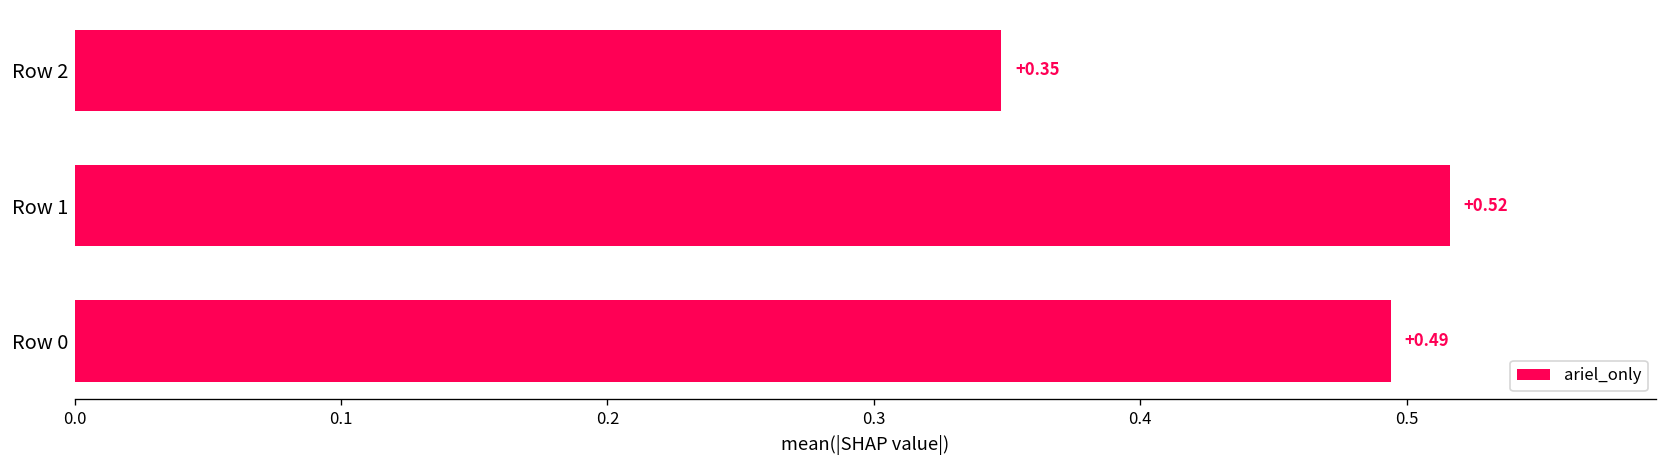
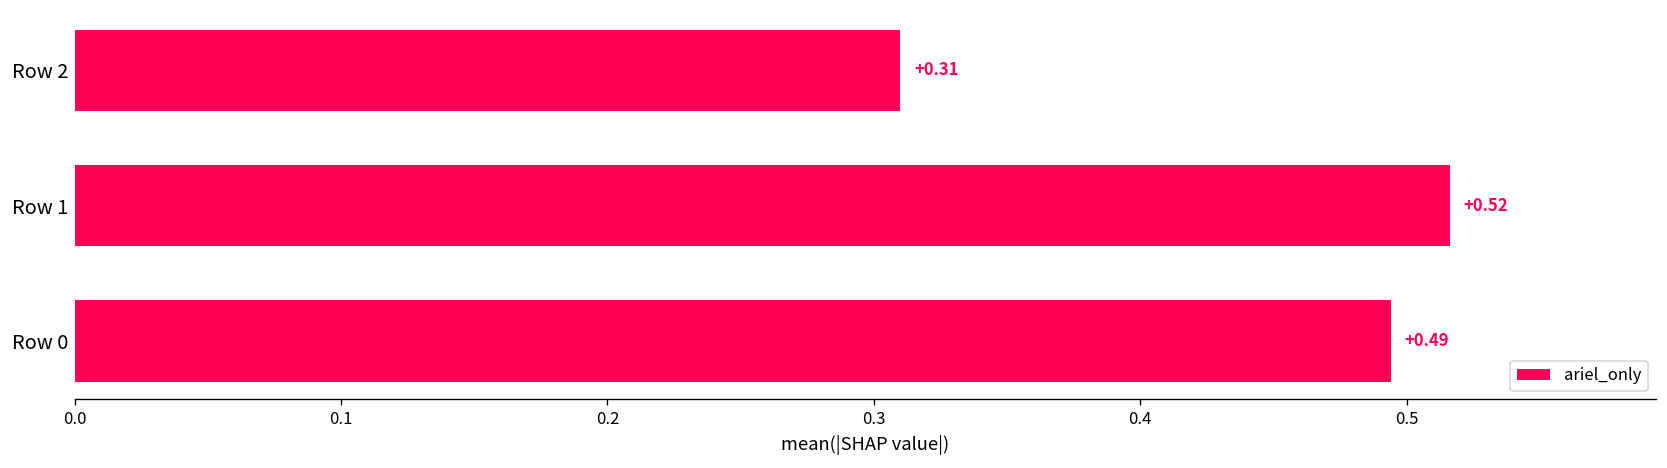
Row 2: +0.35 -> +0.31
